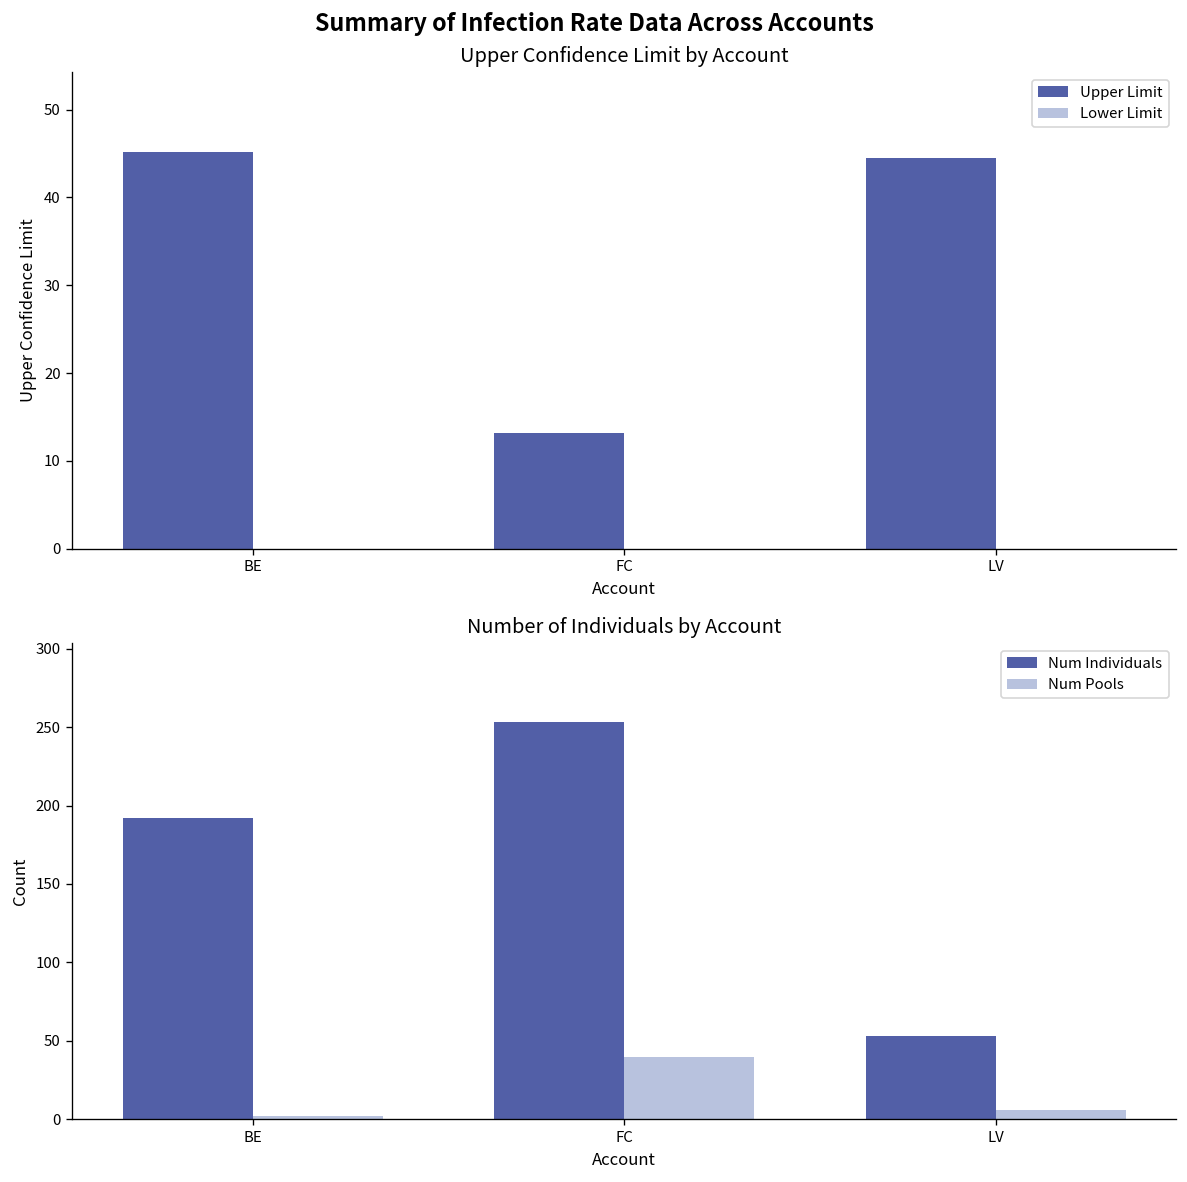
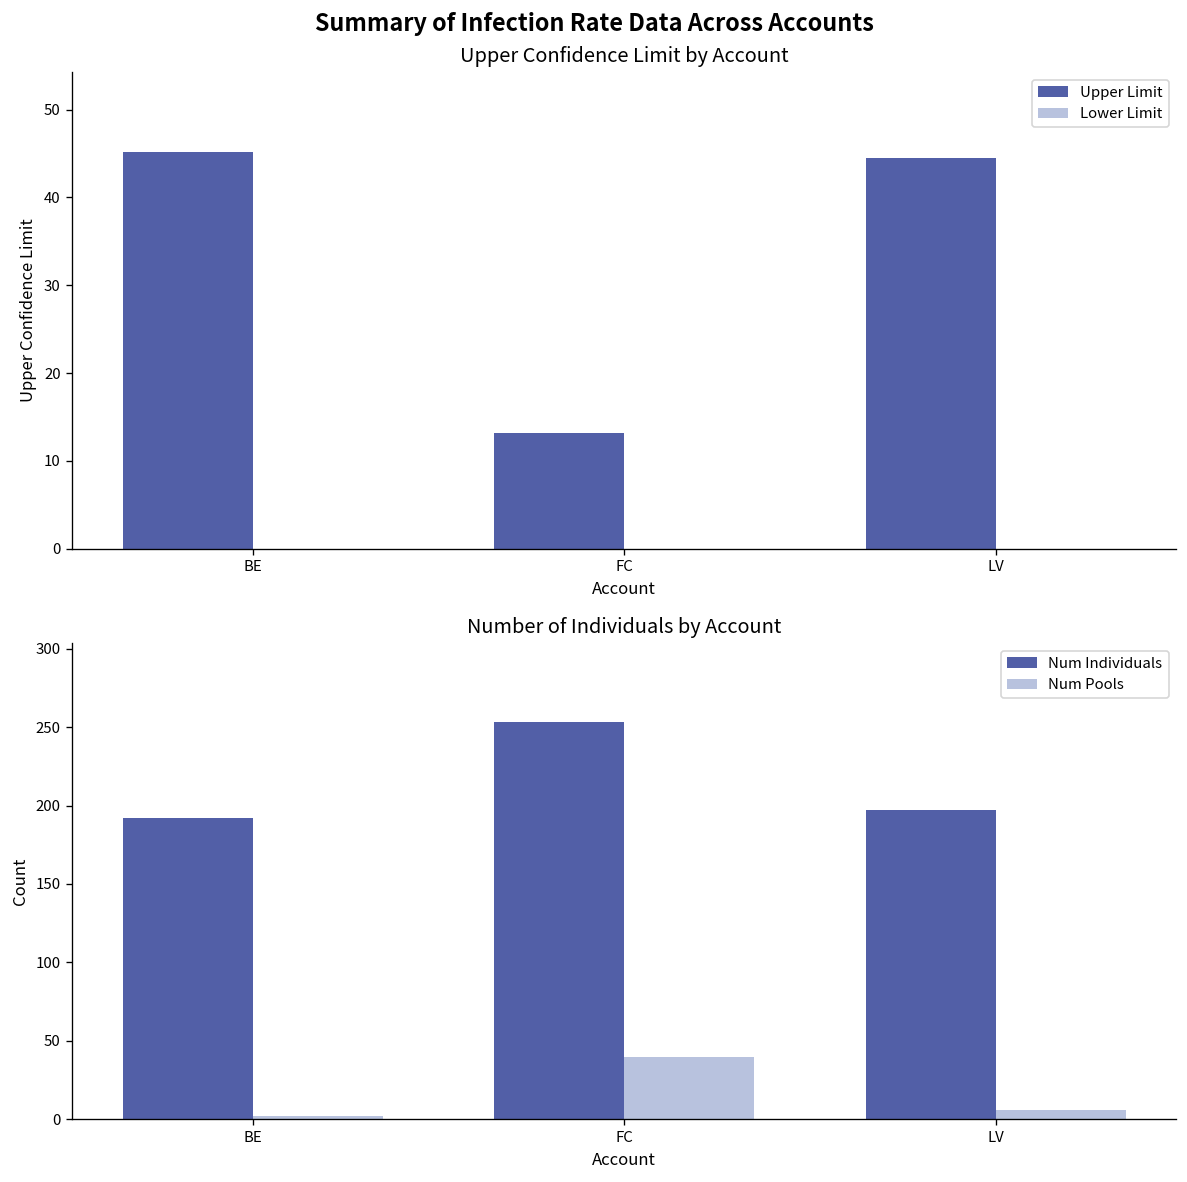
Number of Individuals by Account, Num Individuals, LV: 53 -> 197
